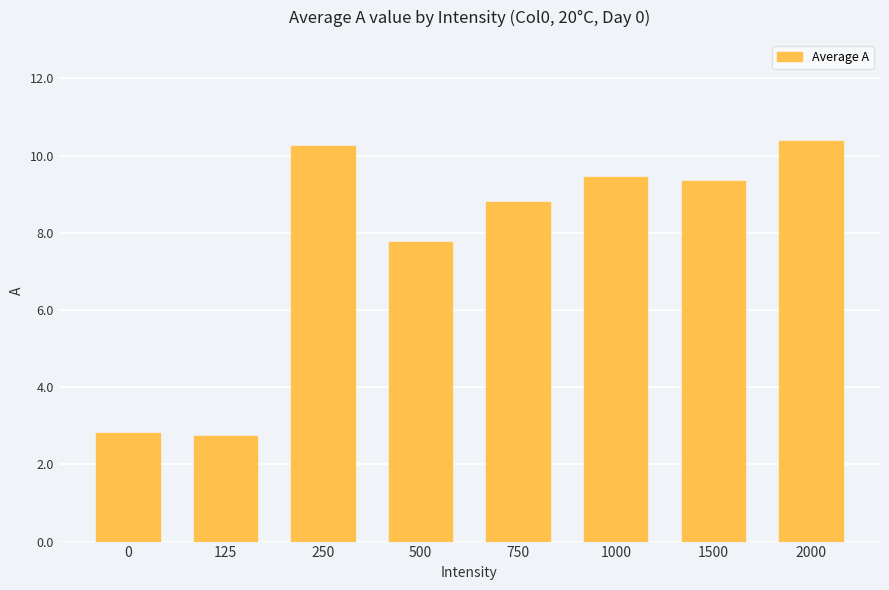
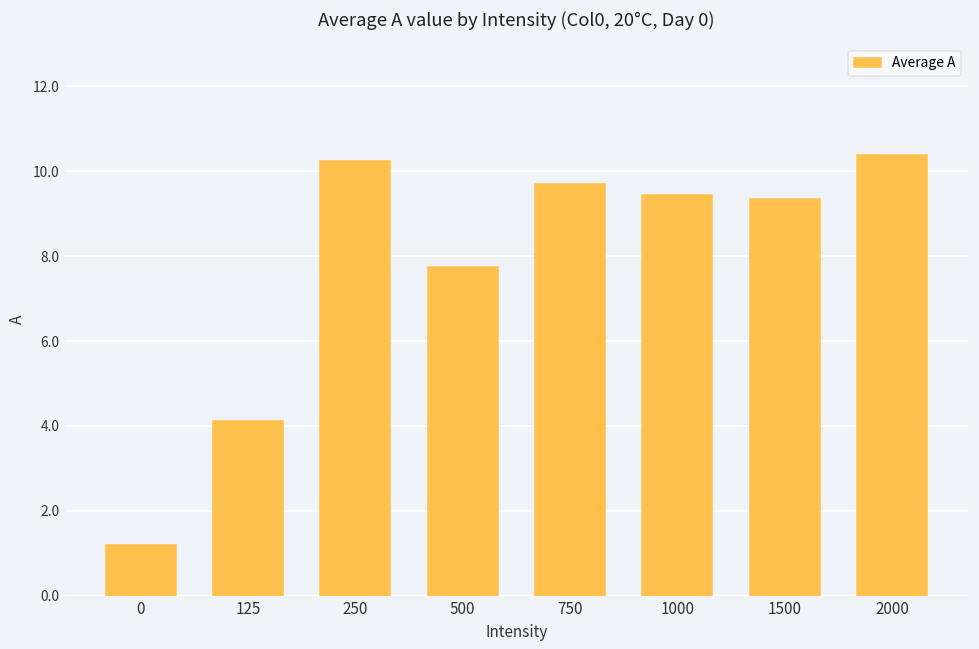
0: 2.8 -> 1.2
125: 2.7 -> 4.1
750: 8.8 -> 9.7
